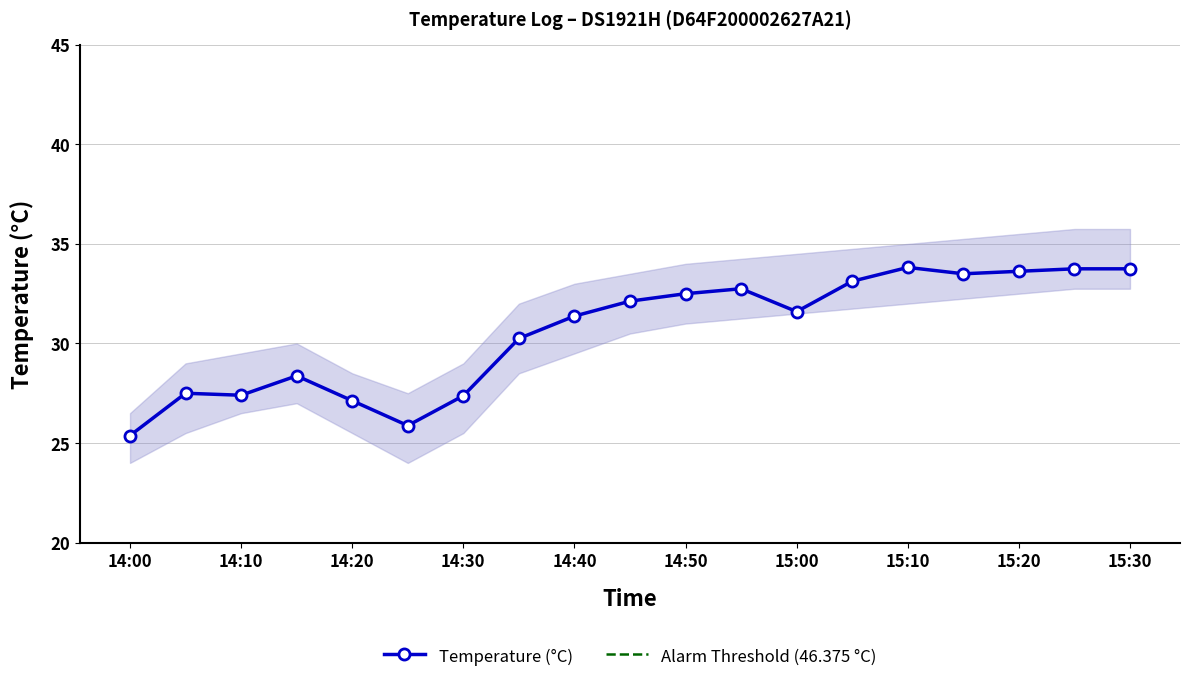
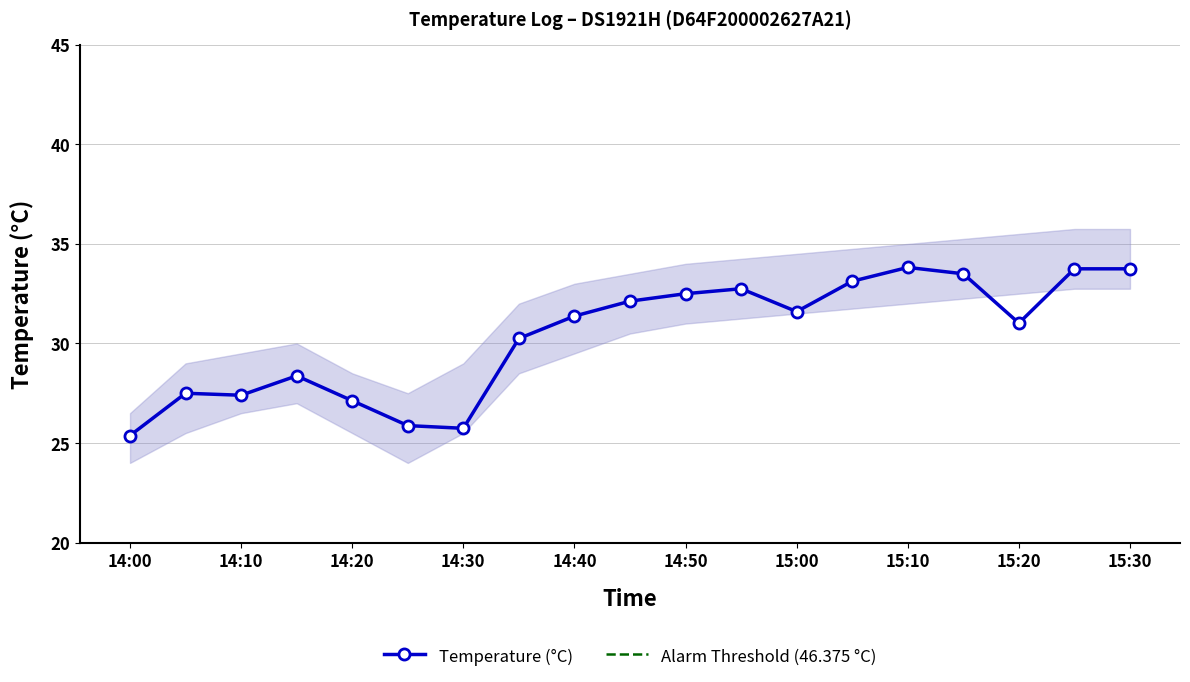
Temperature (°C), 14:30: 27.4 -> 25.7
Temperature (°C), 15:20: 33.6 -> 31.0
